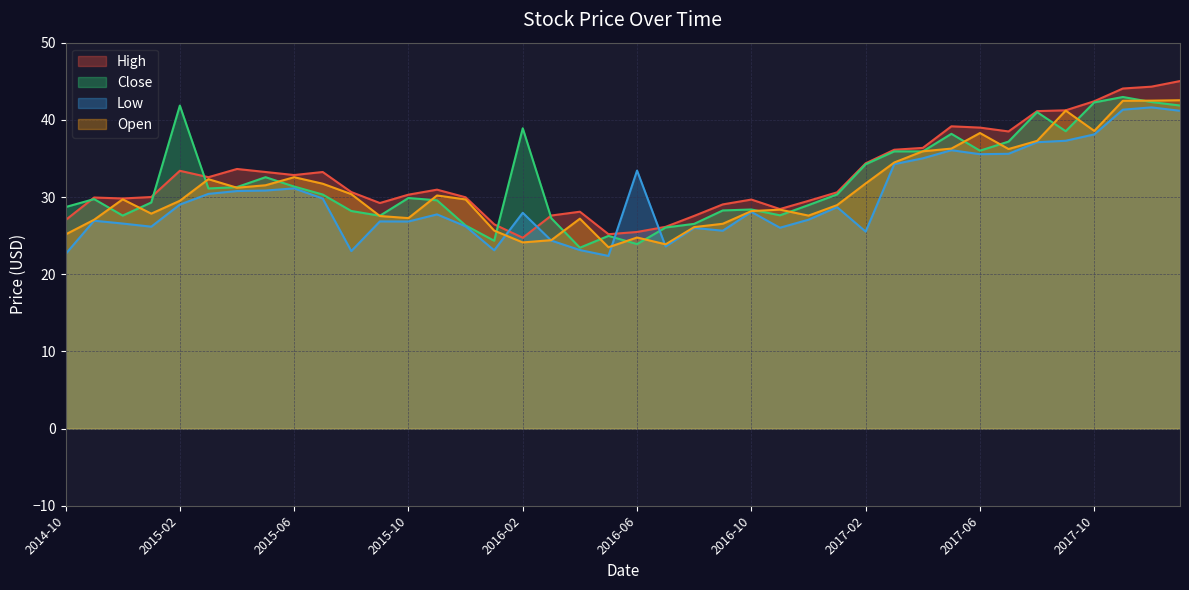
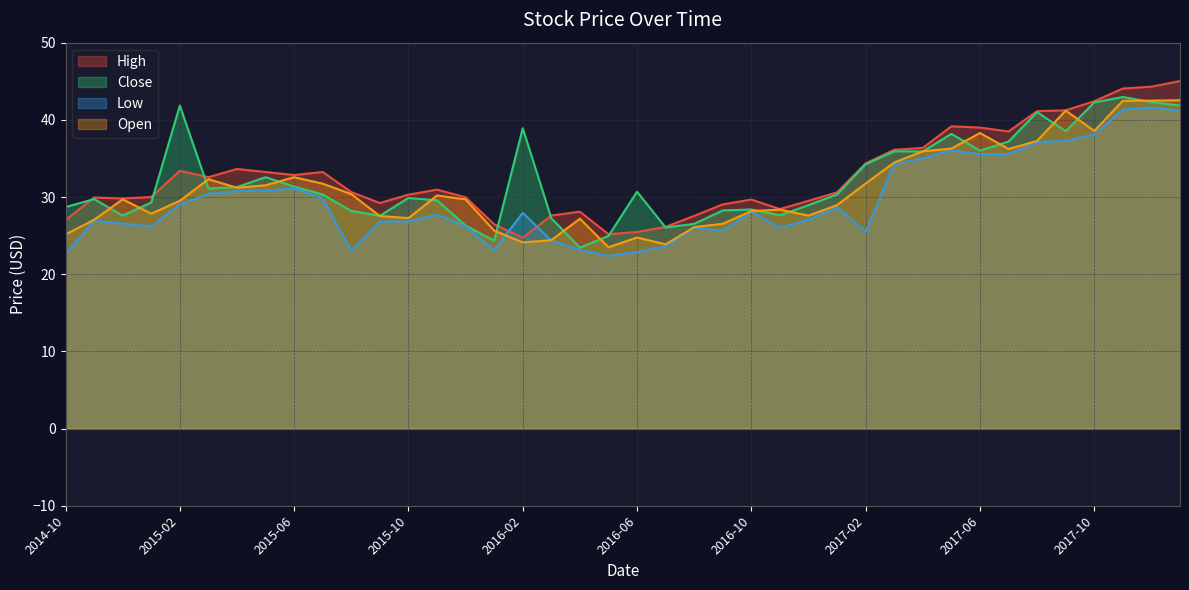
Close, 2016-06: 24 -> 31
Low, 2016-06: 33 -> 23
